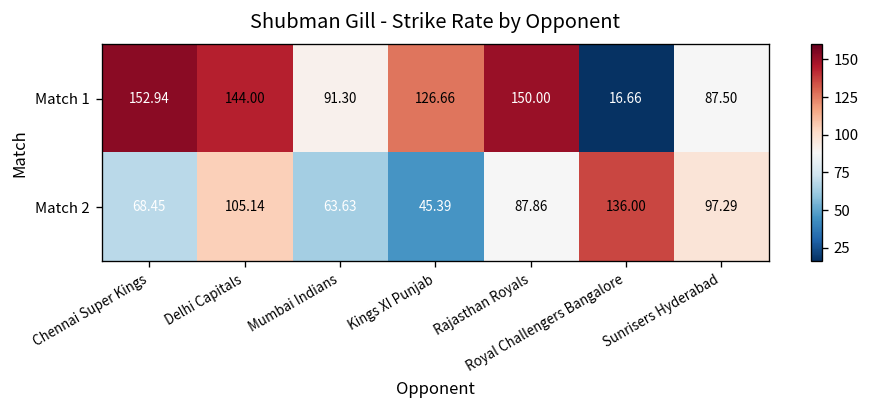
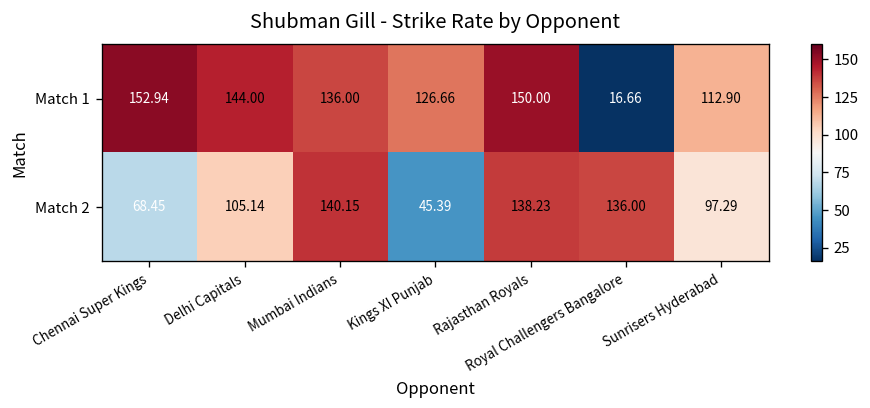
Match 1, Mumbai Indians: 91.30 -> 136.00
Match 1, Sunrisers Hyderabad: 87.50 -> 112.90
Match 2, Mumbai Indians: 63.63 -> 140.15
Match 2, Rajasthan Royals: 87.86 -> 138.23
